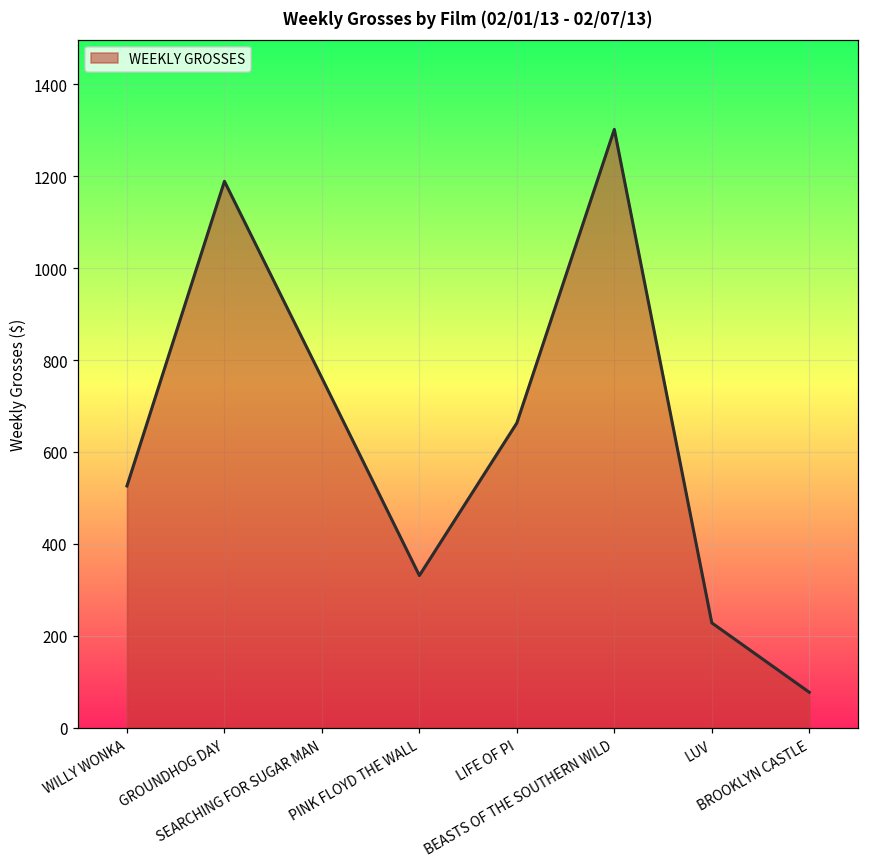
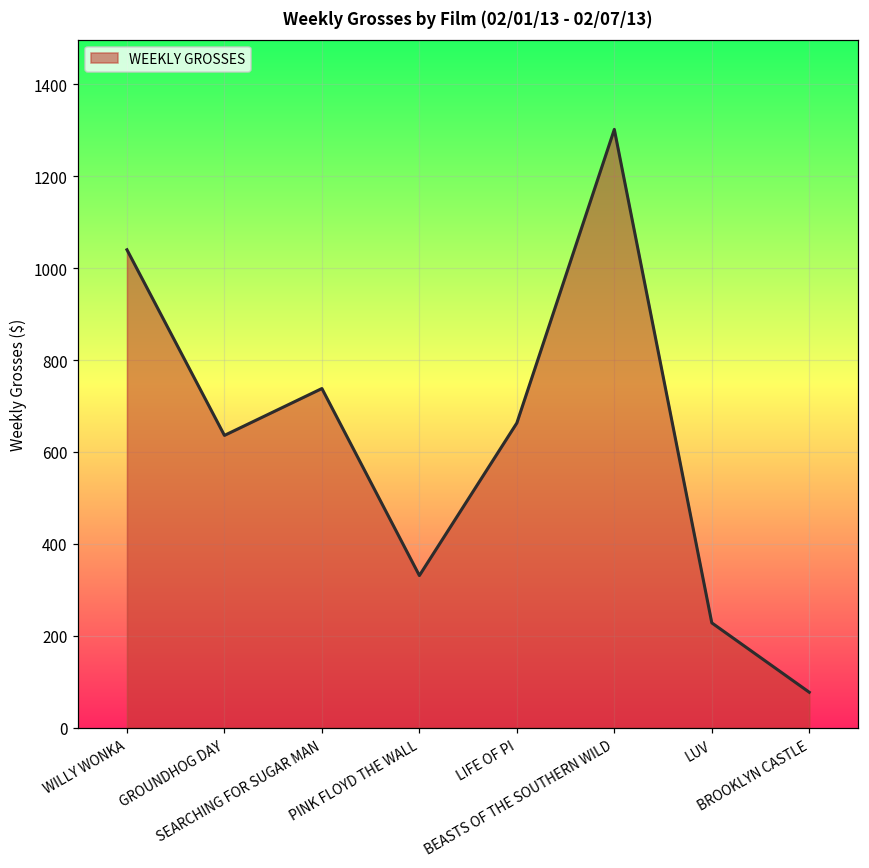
WILLY WONKA: 530 -> 1040
GROUNDHOG DAY: 1190 -> 640
SEARCHING FOR SUGAR MAN: 760 -> 740
